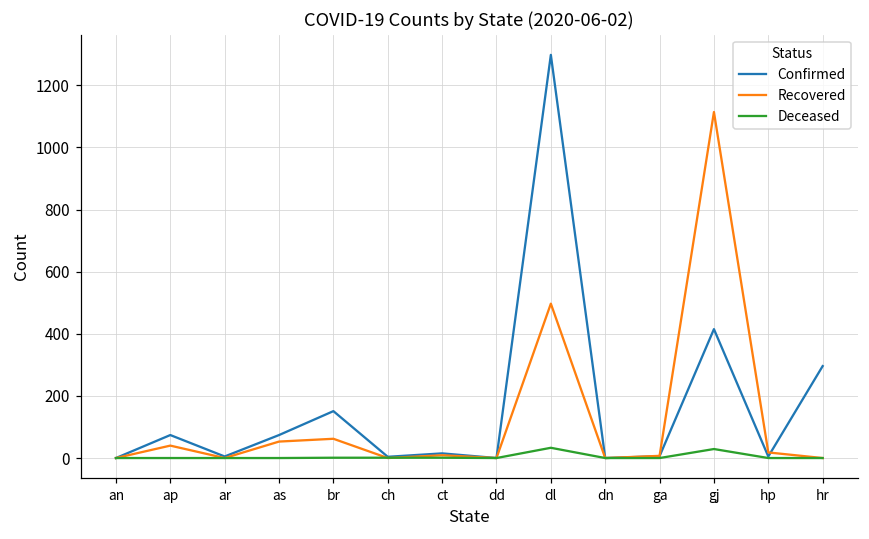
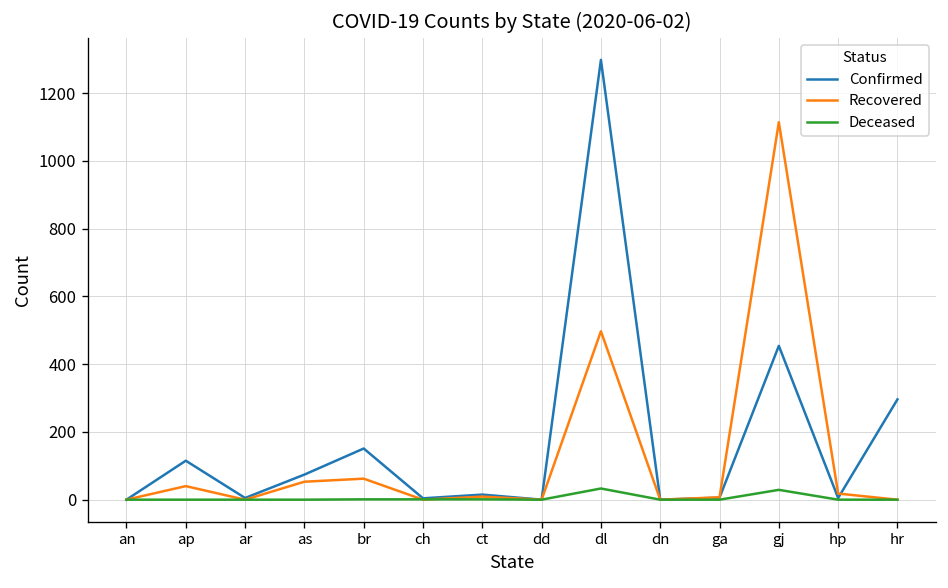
Confirmed, ap: 70 -> 120
Confirmed, gj: 420 -> 450
